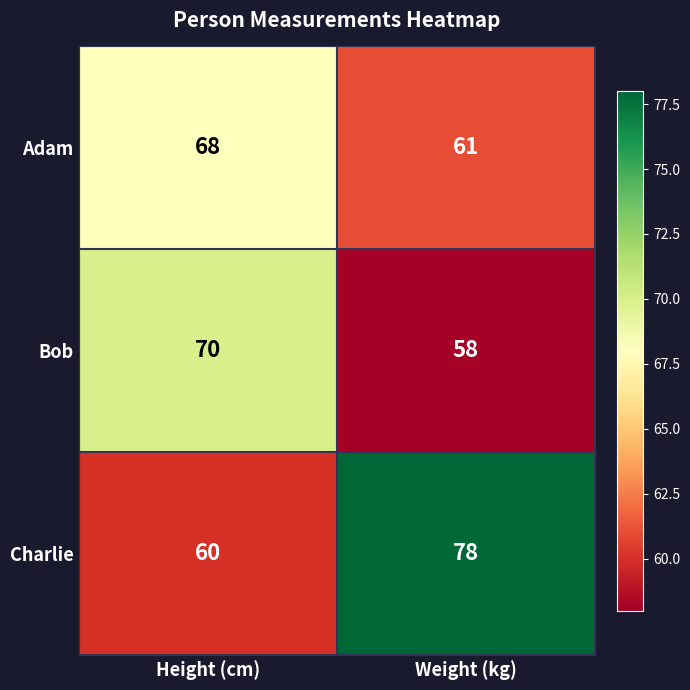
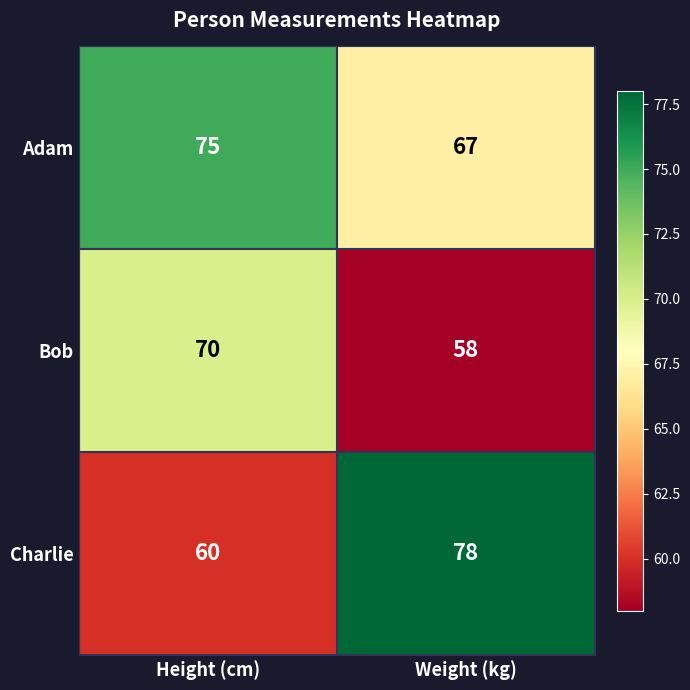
Adam, Height (cm): 68 -> 75
Adam, Weight (kg): 61 -> 67
